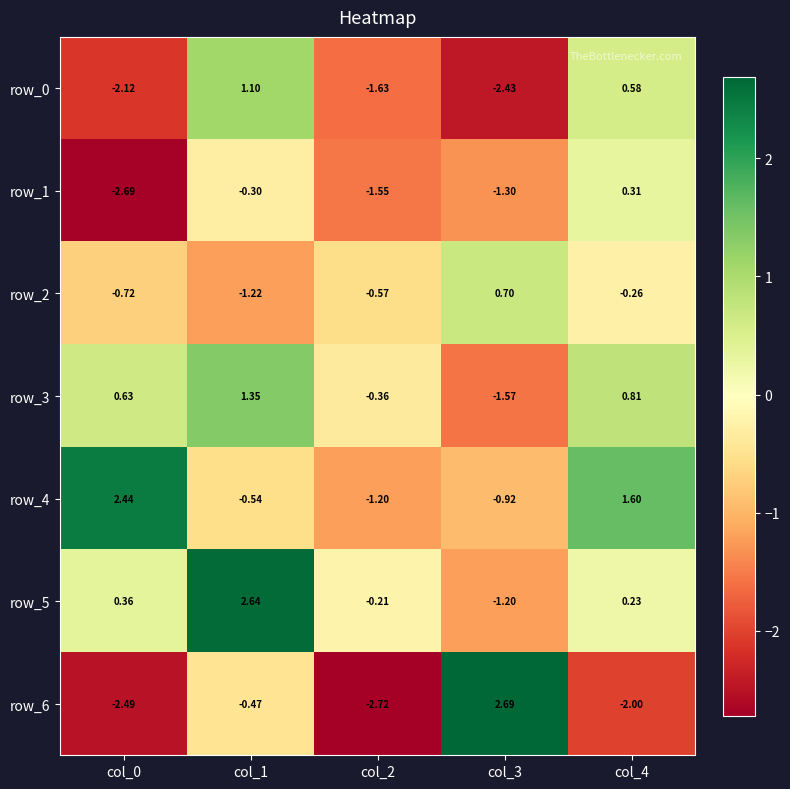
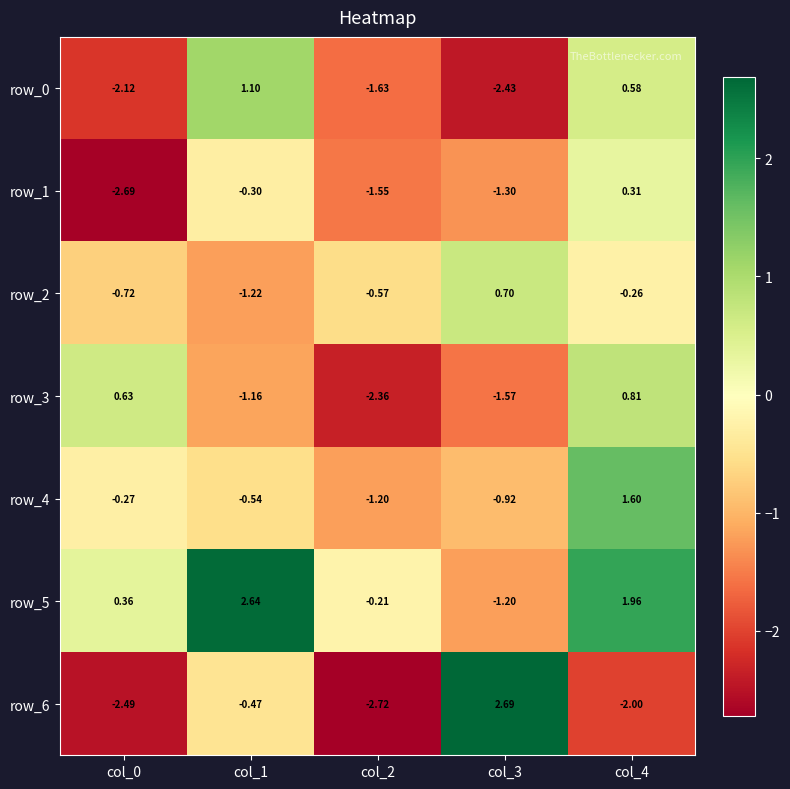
row_3, col_1: 1.35 -> -1.16
row_3, col_2: -0.36 -> -2.36
row_4, col_0: 2.44 -> -0.27
row_5, col_4: 0.23 -> 1.96
